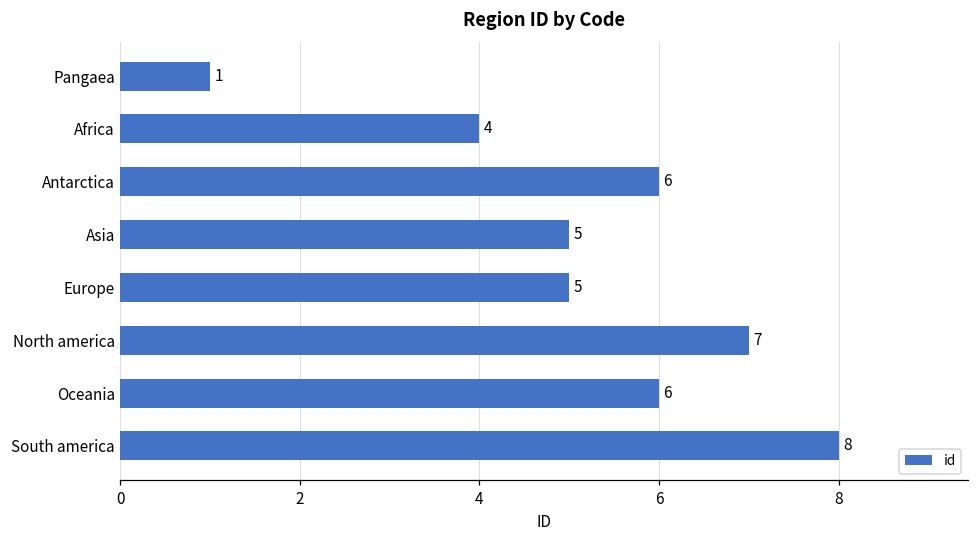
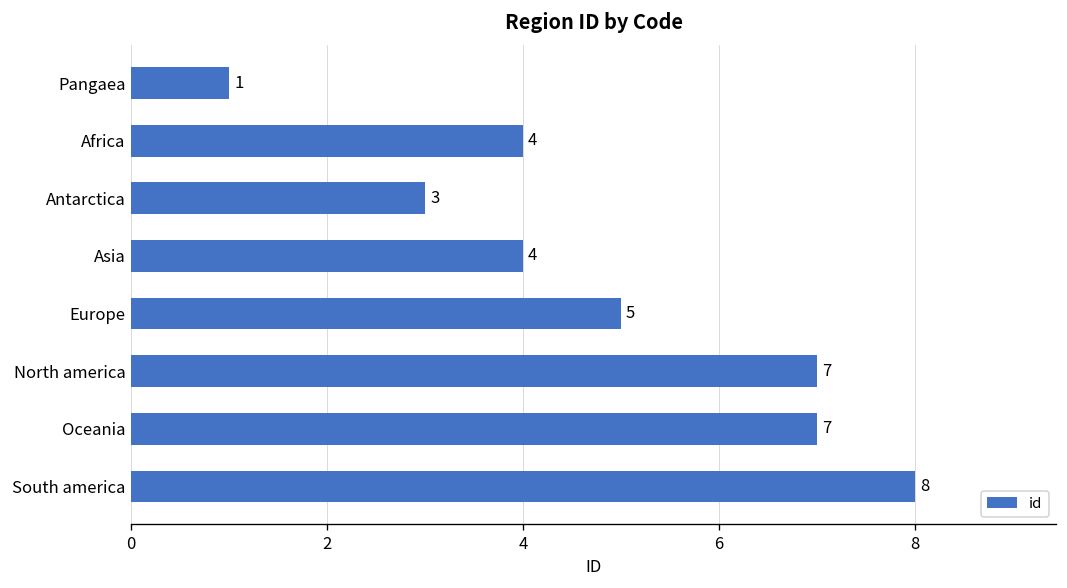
Antarctica: 6 -> 3
Asia: 5 -> 4
Oceania: 6 -> 7
